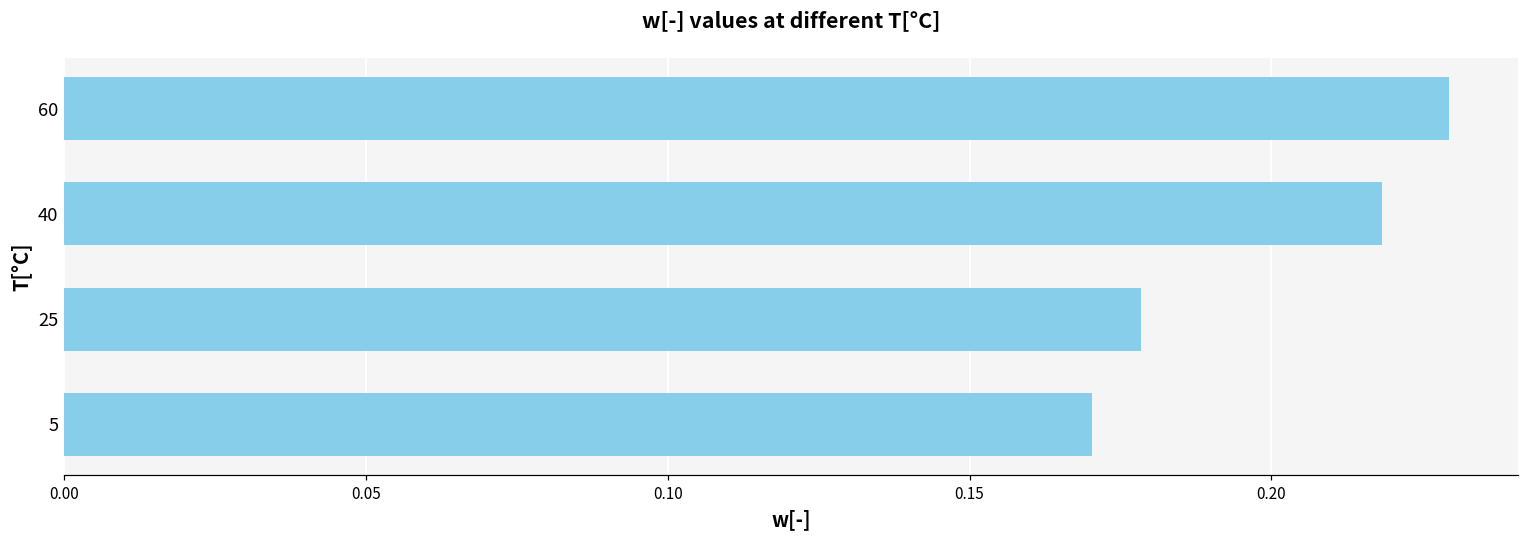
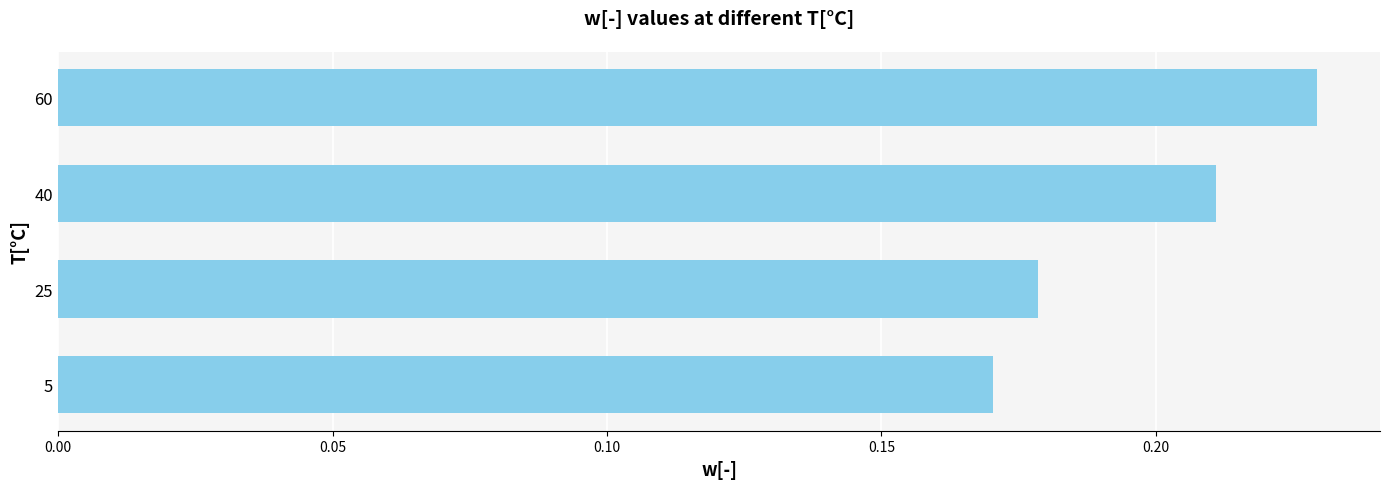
40: 0.218 -> 0.211
